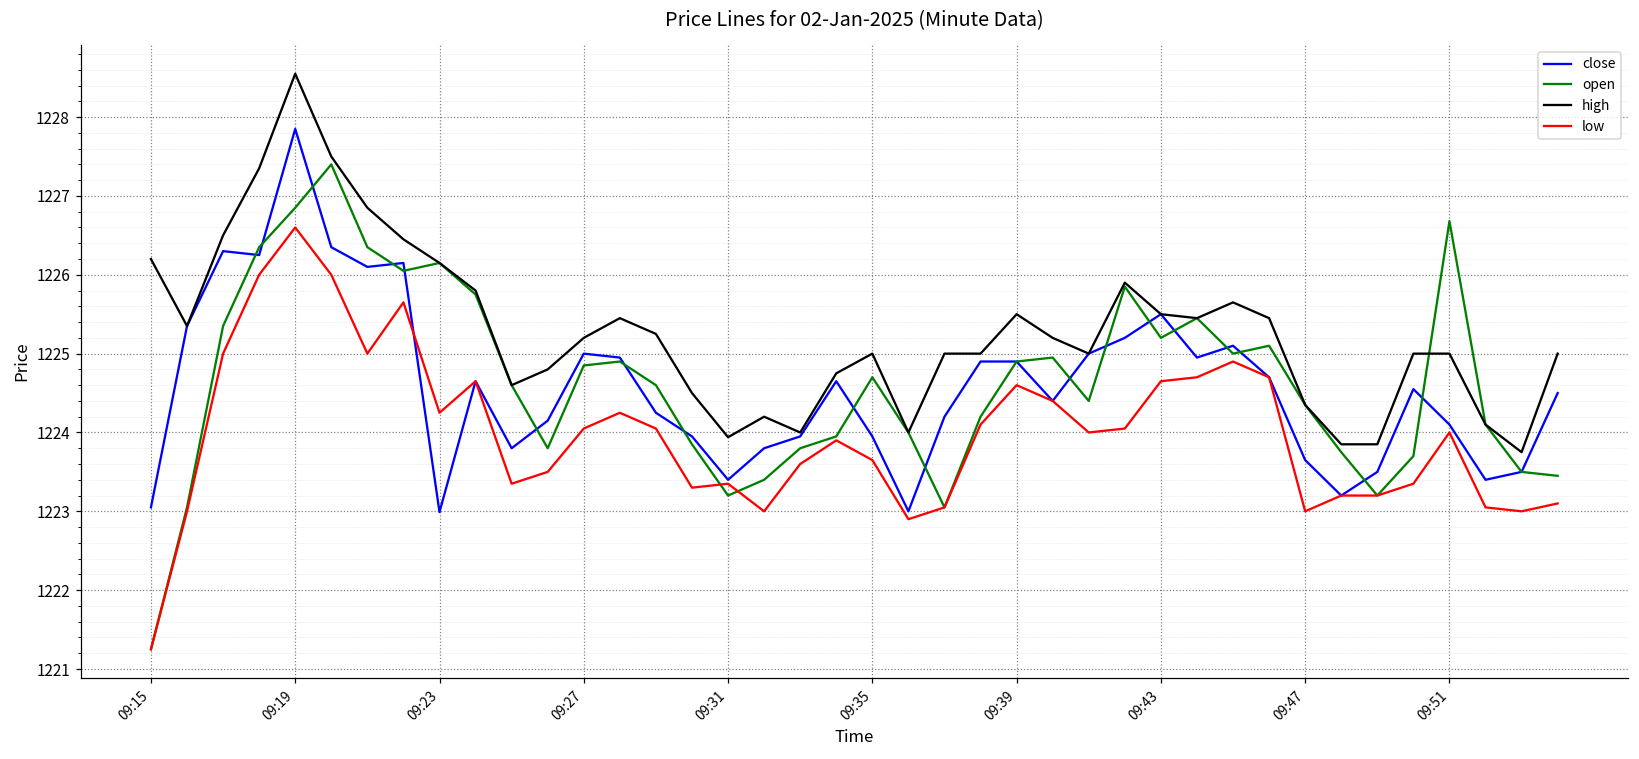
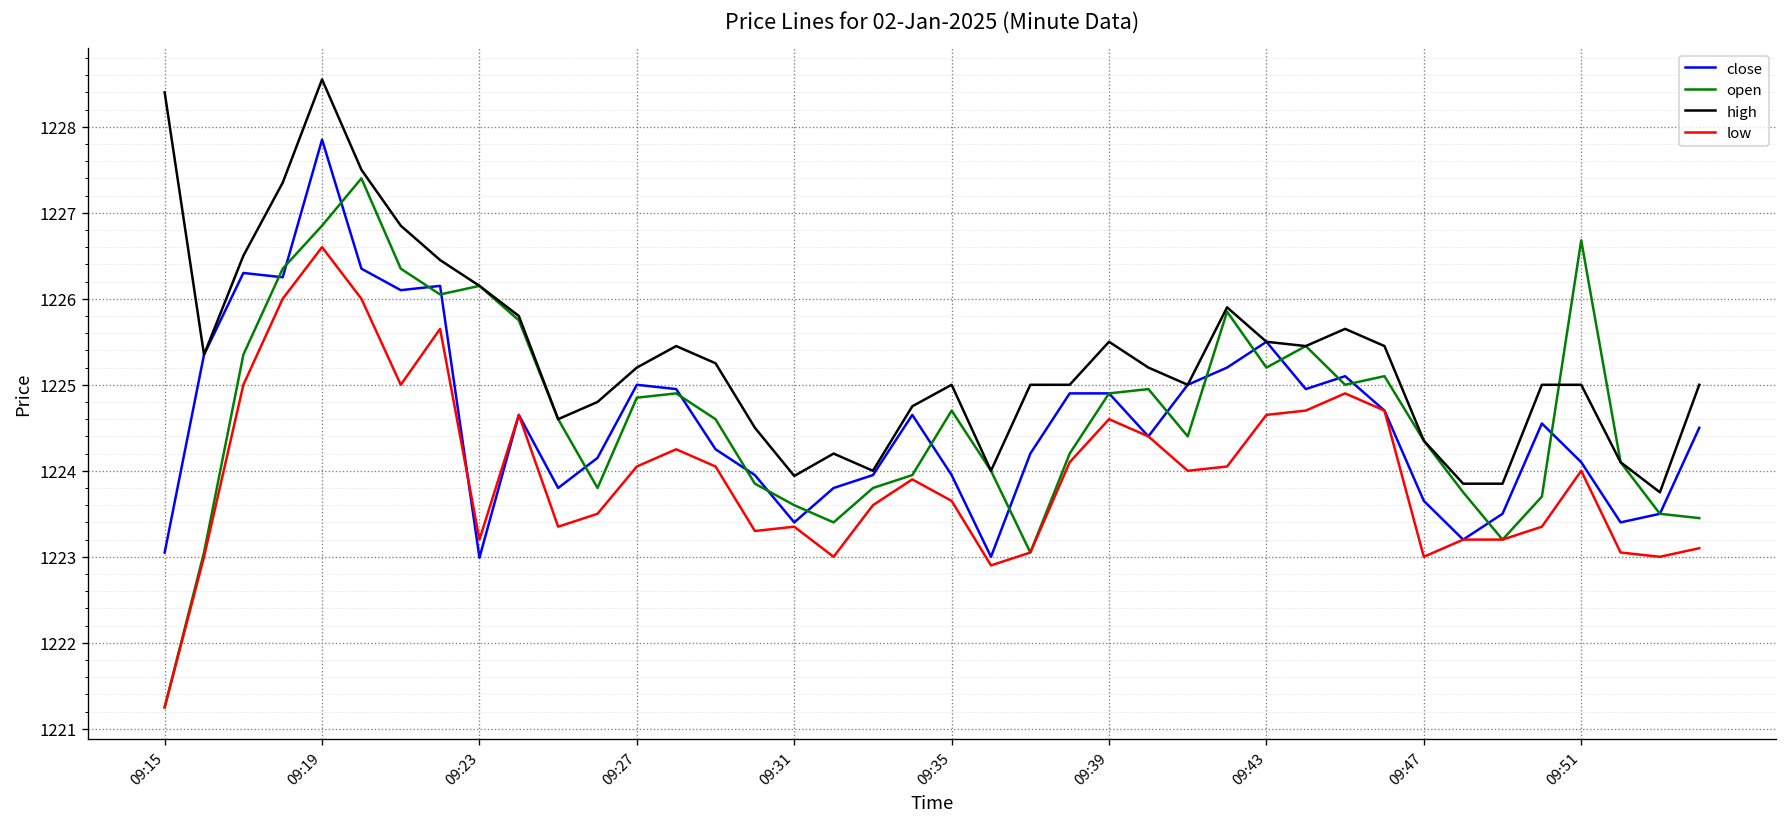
high, 09:15: 1226.2 -> 1228.4
low, 09:23: 1224.3 -> 1223.2
open, 09:31: 1223.2 -> 1223.6
